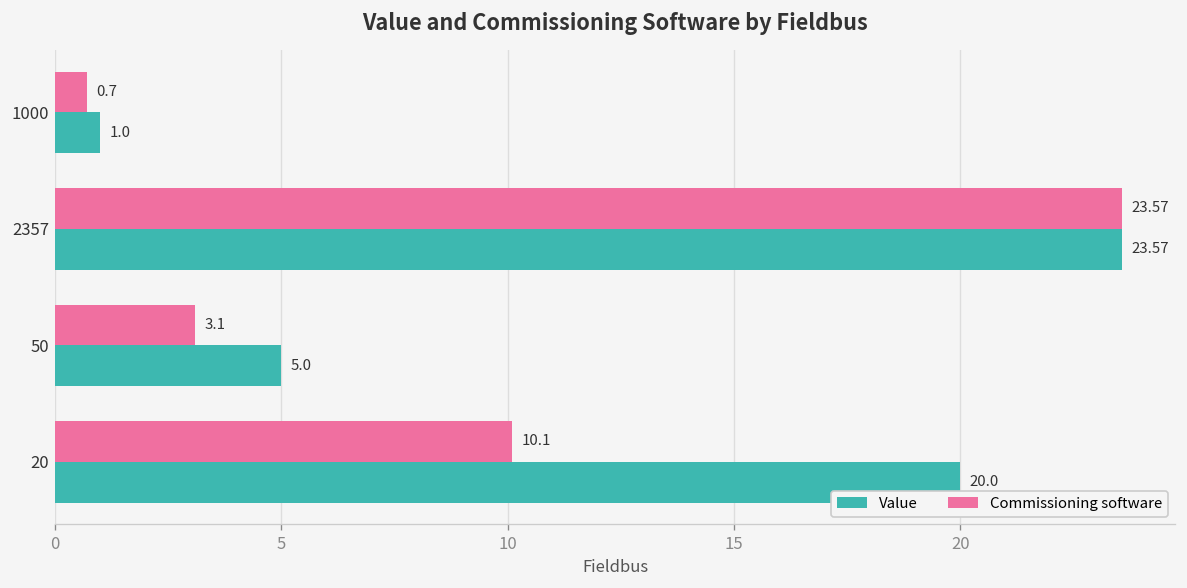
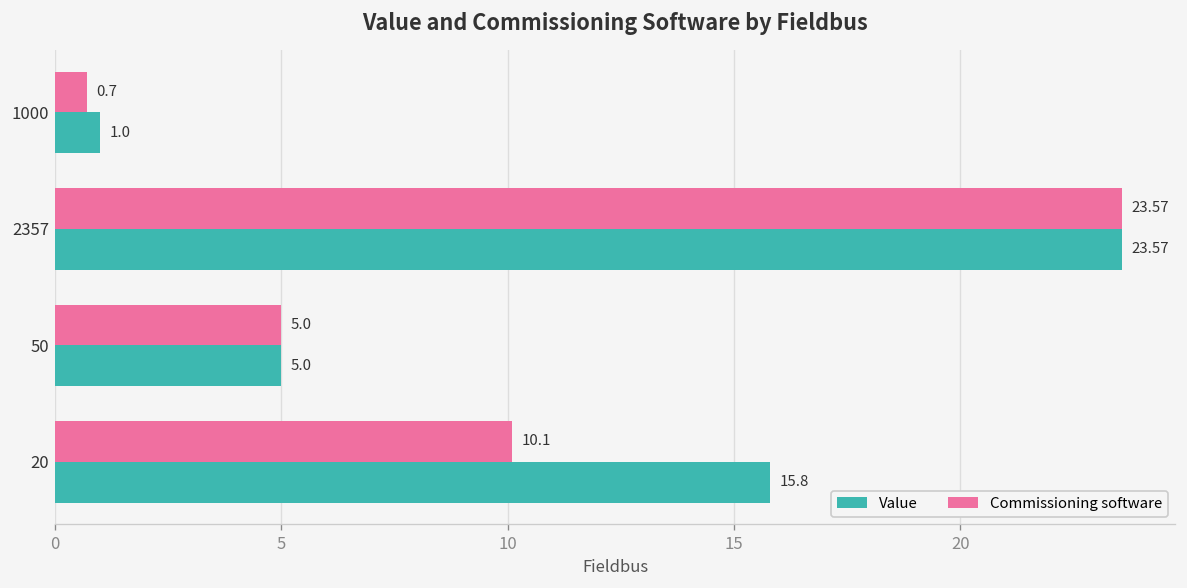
Commissioning software, 50: 3.1 -> 5.0
Value, 20: 20.0 -> 15.8
